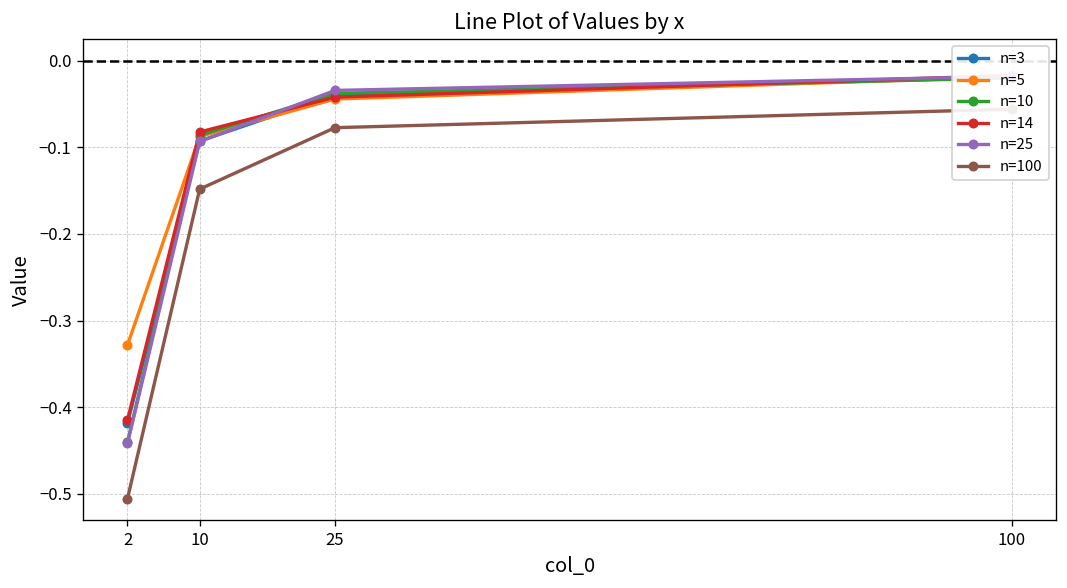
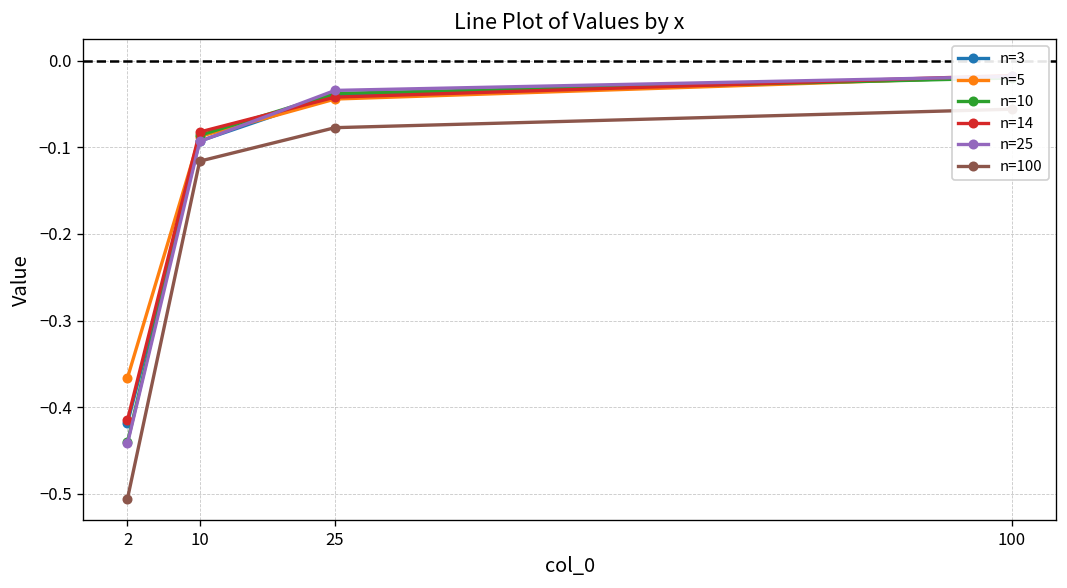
n=5, 2: -0.33 -> -0.37
n=100, 10: -0.15 -> -0.12
